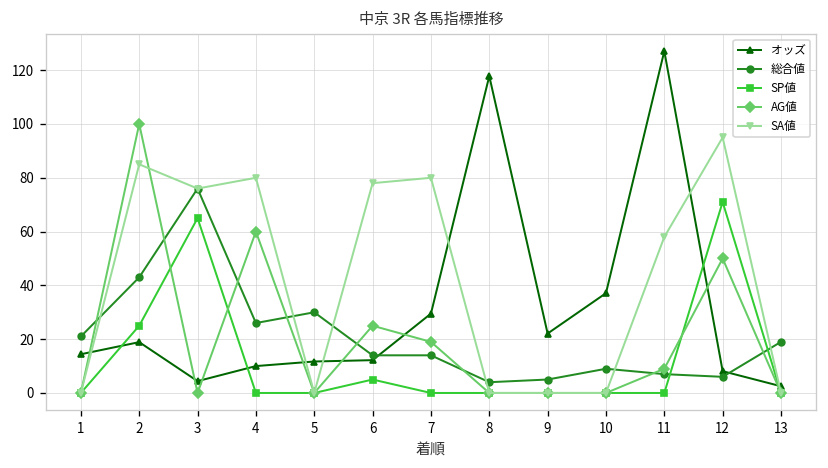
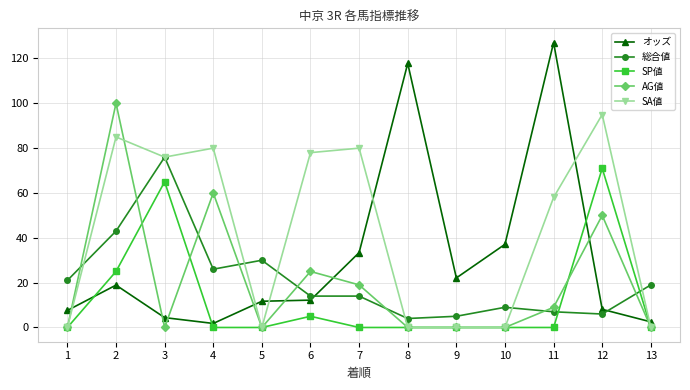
オッズ, 1: 14 -> 8
オッズ, 4: 10 -> 2
オッズ, 7: 30 -> 33
